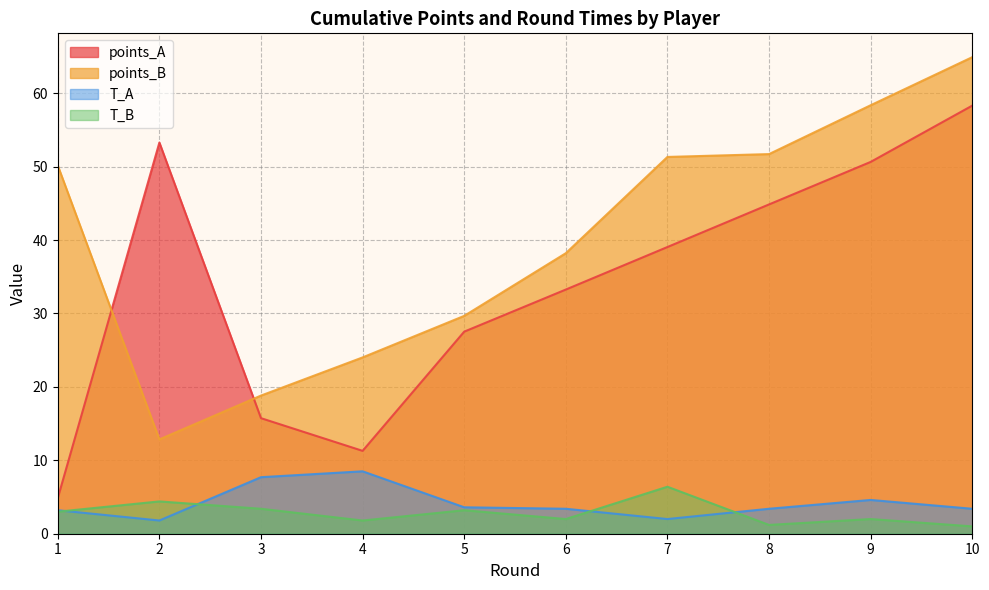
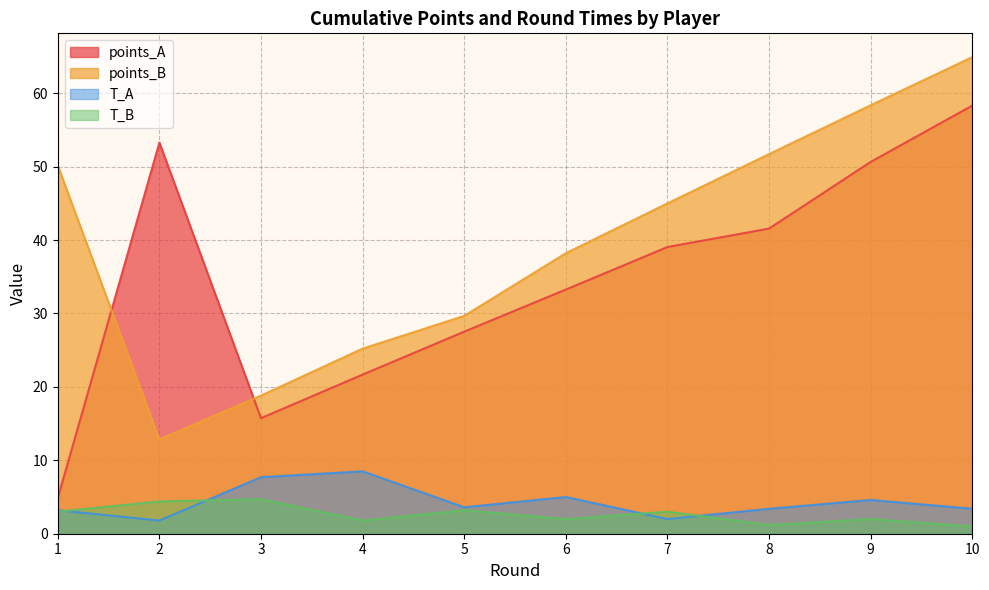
T_B, 3: 3 -> 5
points_A, 4: 11 -> 22
points_B, 4: 24 -> 25
T_A, 6: 3 -> 5
points_B, 7: 51 -> 45
T_B, 7: 6 -> 3
points_A, 8: 45 -> 42
